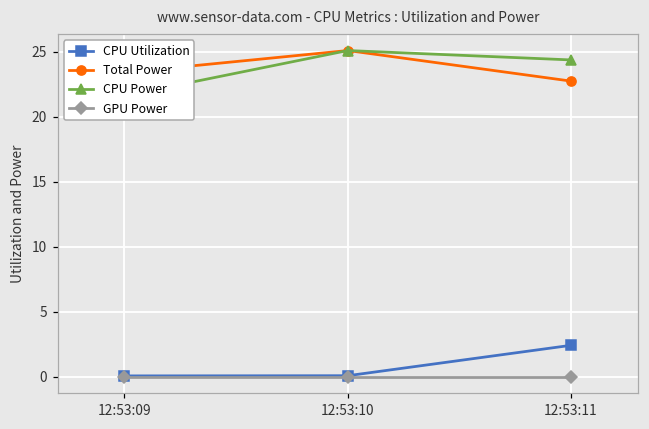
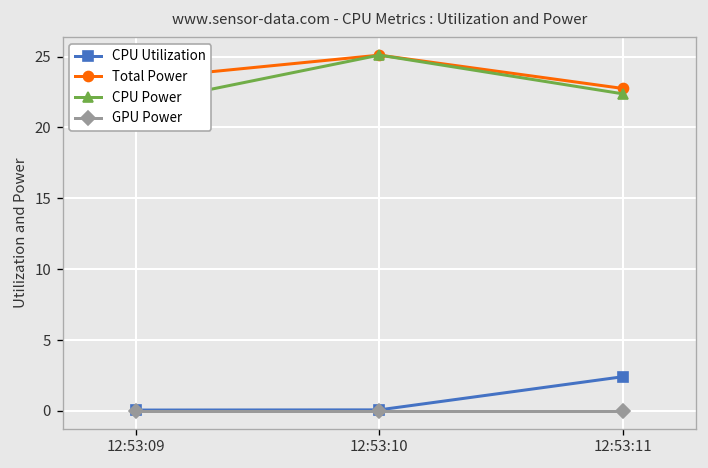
CPU Power, 12:53:11: 24.4 -> 22.4
